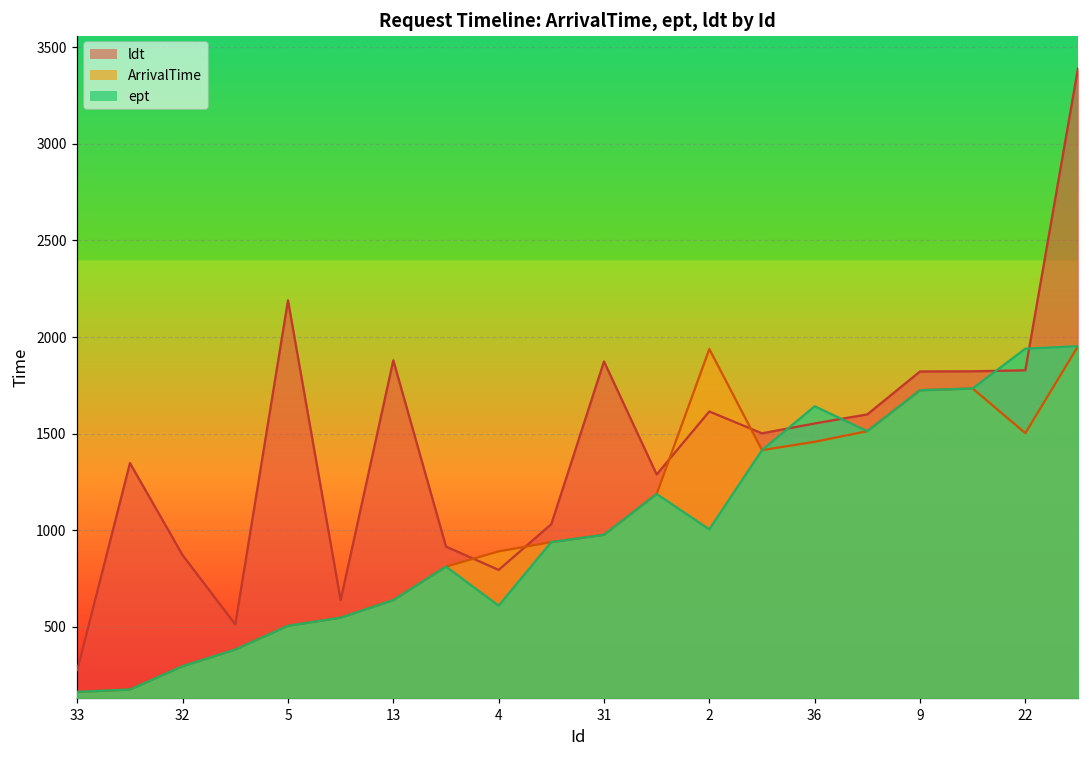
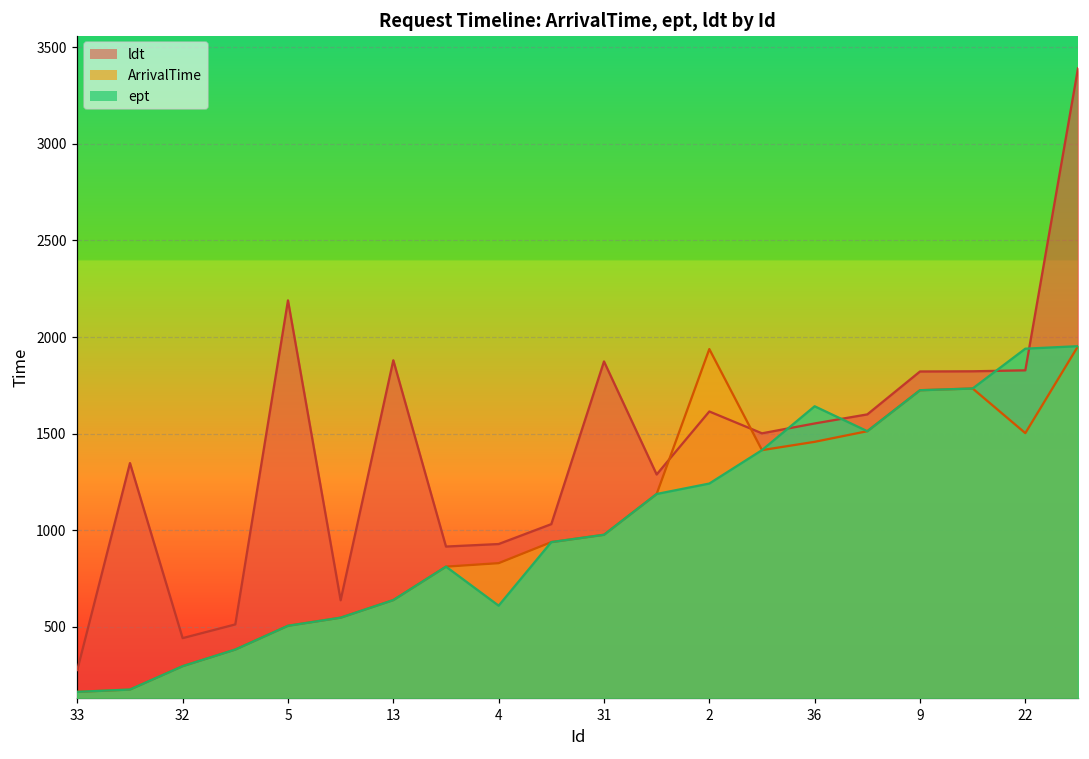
ldt, 32: 870 -> 440
ldt, 4: 800 -> 930
ArrivalTime, 4: 890 -> 830
ept, 2: 1010 -> 1240
